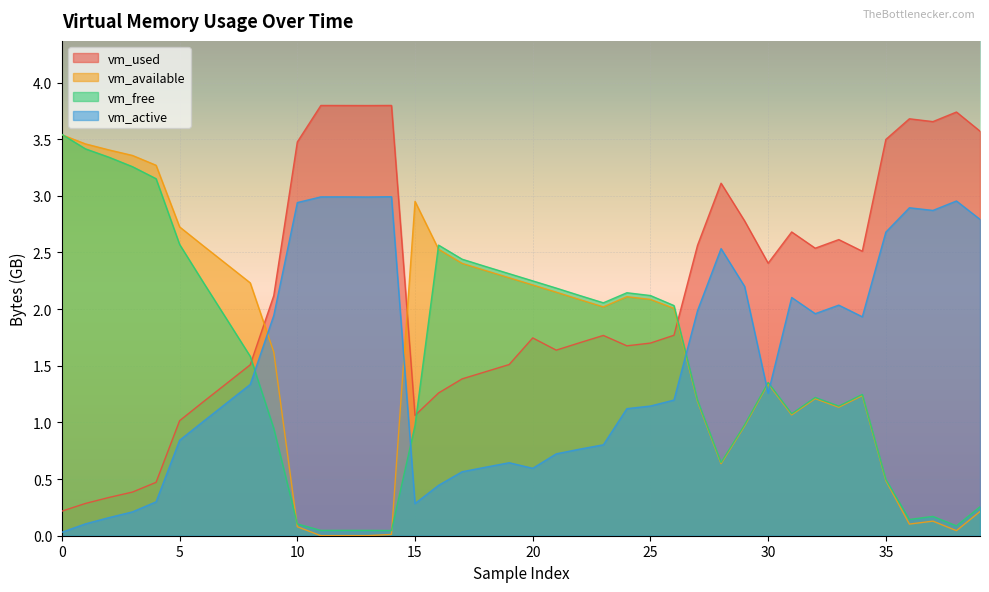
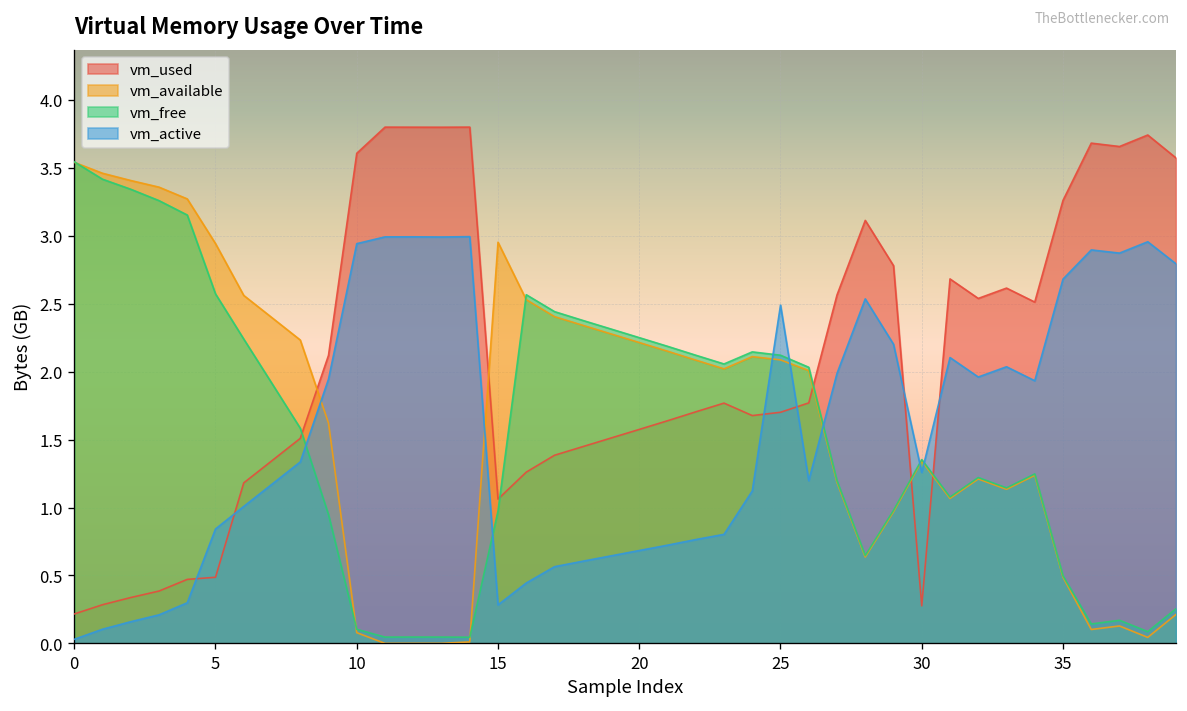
vm_used, 5: 1.02 -> 0.49
vm_available, 5: 2.73 -> 2.94
vm_used, 10: 3.48 -> 3.60
vm_used, 20: 1.75 -> 1.57
vm_active, 20: 0.60 -> 0.68
vm_active, 25: 1.14 -> 2.49
vm_used, 30: 2.41 -> 0.28
vm_used, 35: 3.50 -> 3.26
